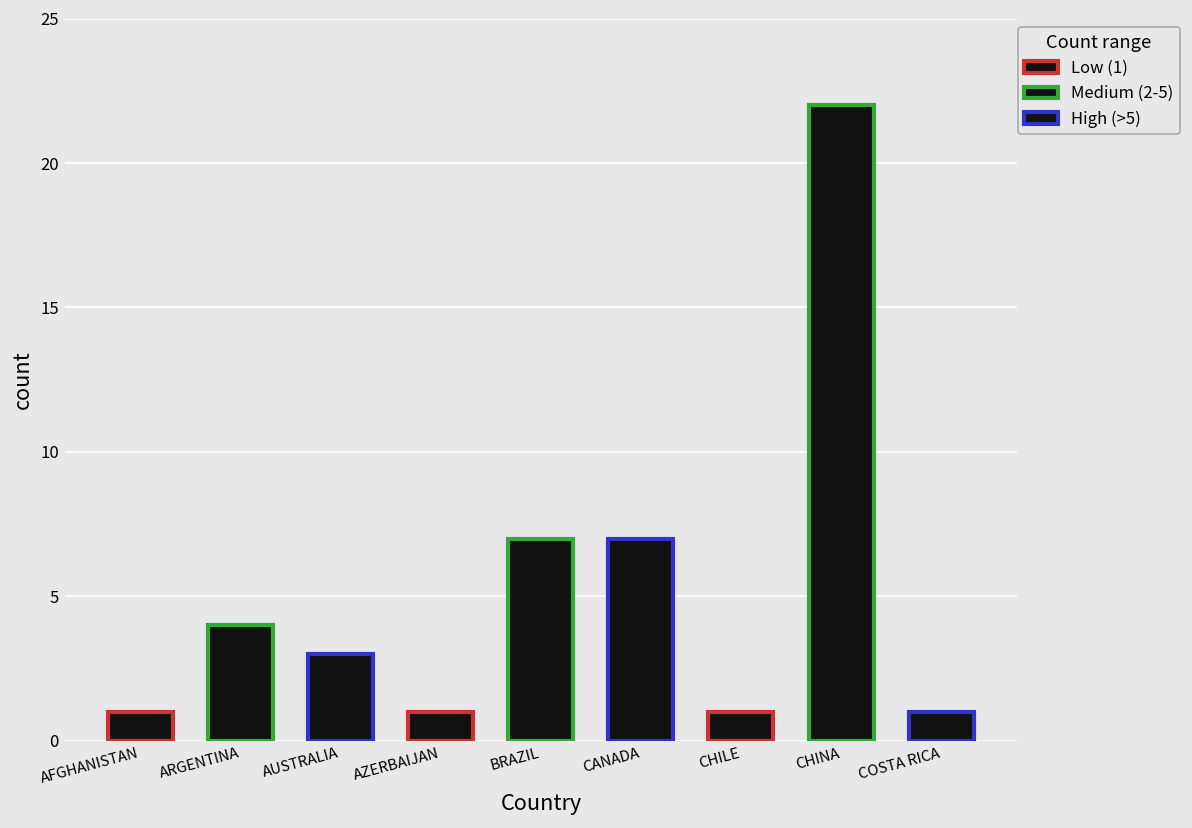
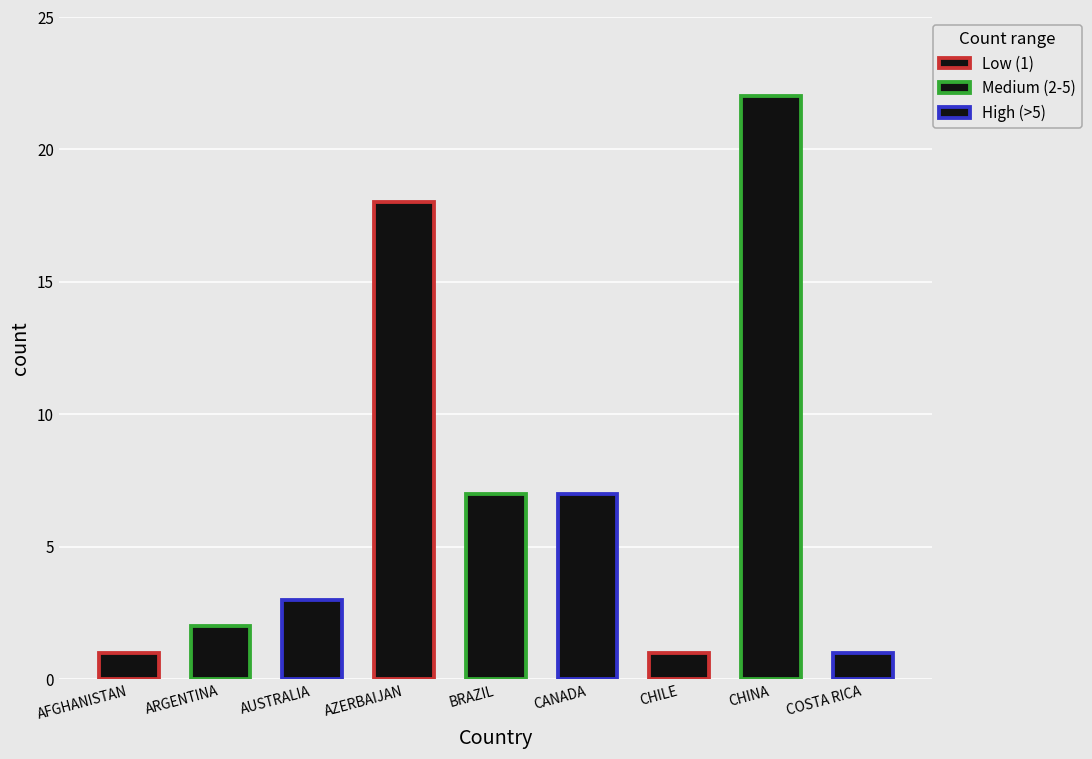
ARGENTINA: 4 -> 2
AZERBAIJAN: 1 -> 18
